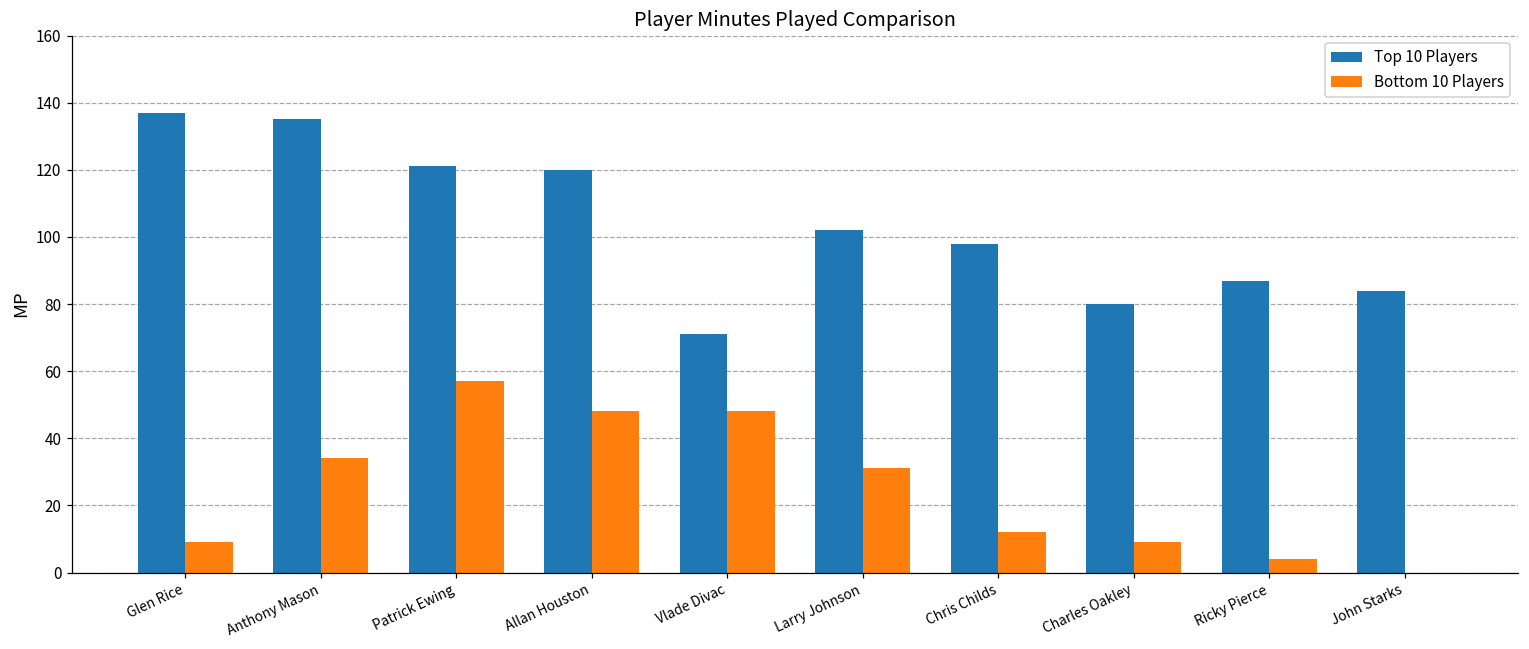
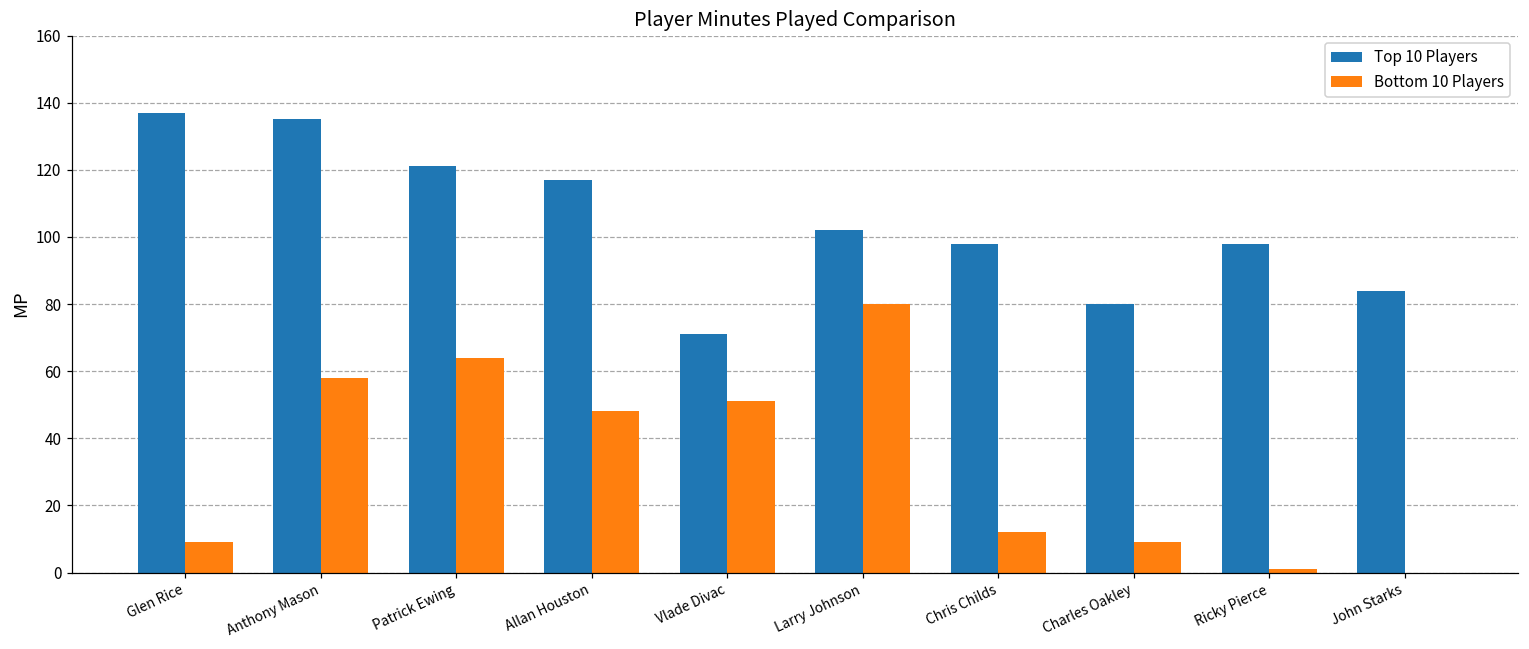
Bottom 10 Players, Anthony Mason: 34 -> 58
Bottom 10 Players, Patrick Ewing: 57 -> 64
Top 10 Players, Allan Houston: 120 -> 117
Bottom 10 Players, Vlade Divac: 48 -> 51
Bottom 10 Players, Larry Johnson: 31 -> 80
Top 10 Players, Ricky Pierce: 87 -> 98
Bottom 10 Players, Ricky Pierce: 4 -> 1
